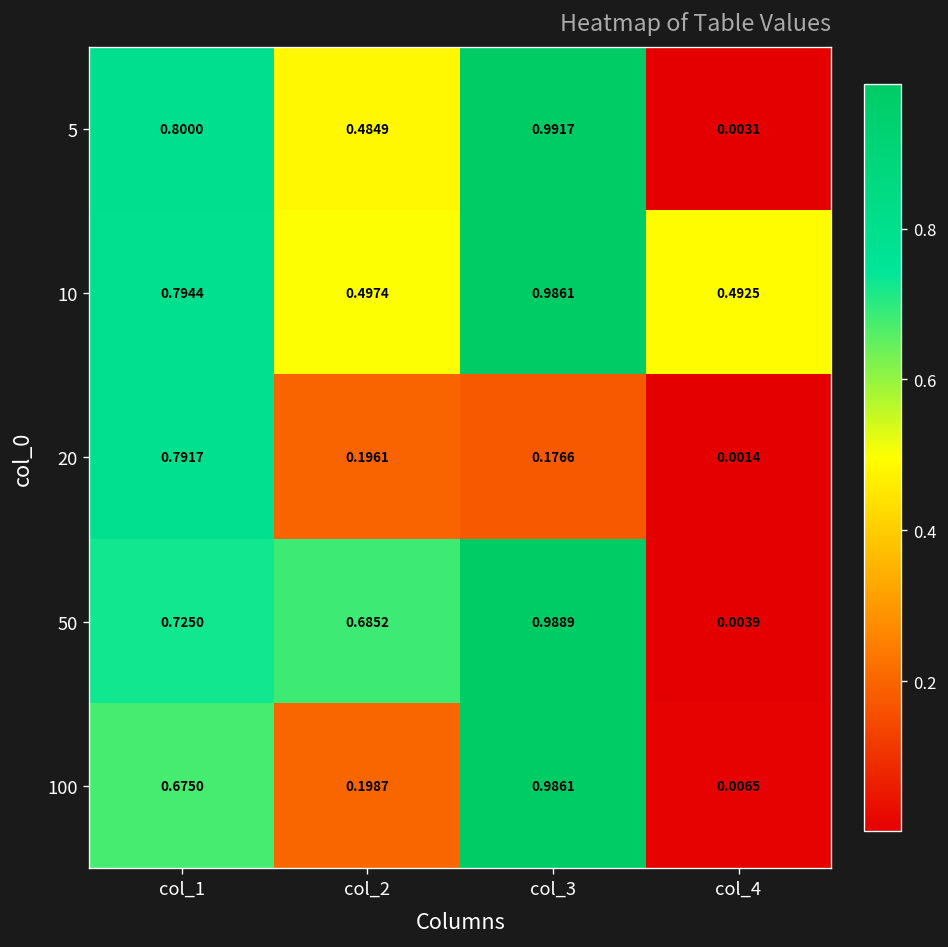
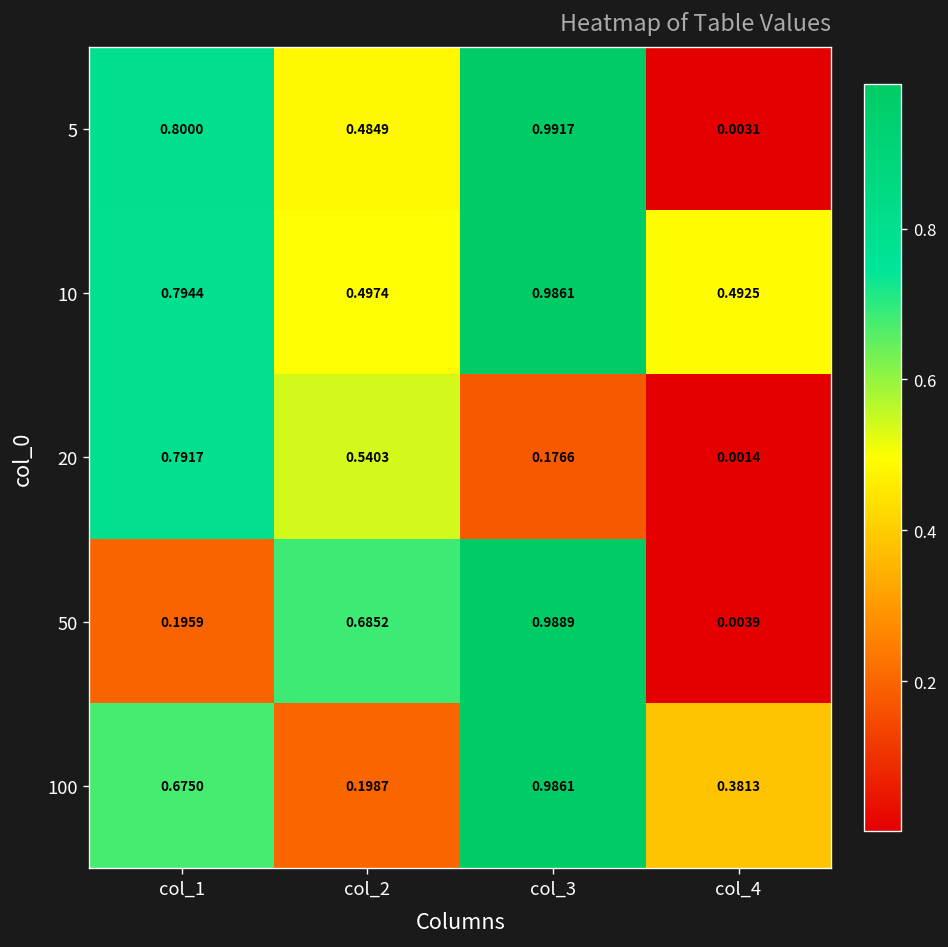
20, col_2: 0.1961 -> 0.5403
50, col_1: 0.7250 -> 0.1959
100, col_4: 0.0065 -> 0.3813
